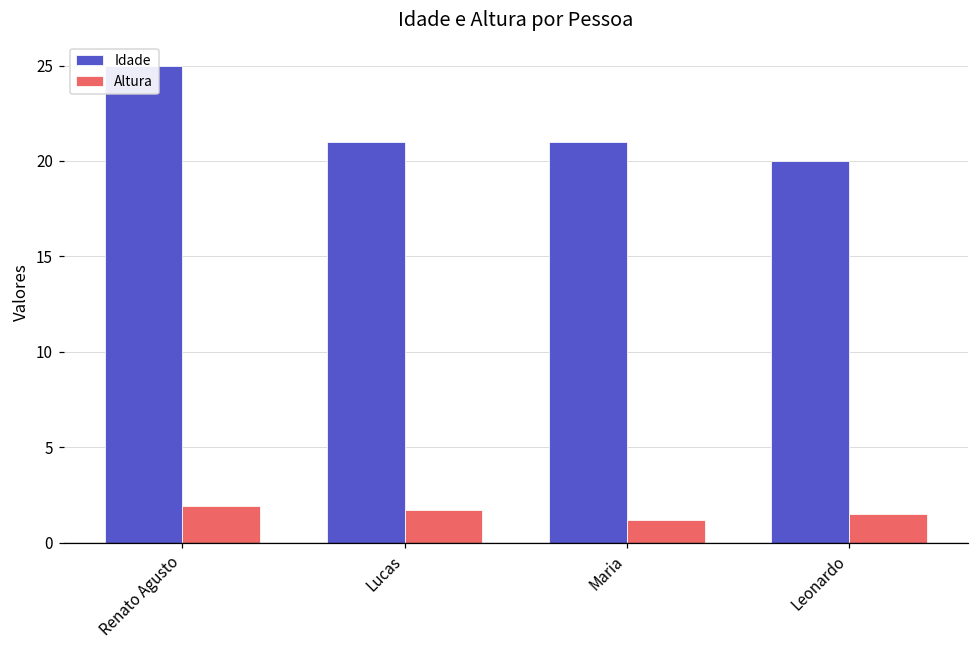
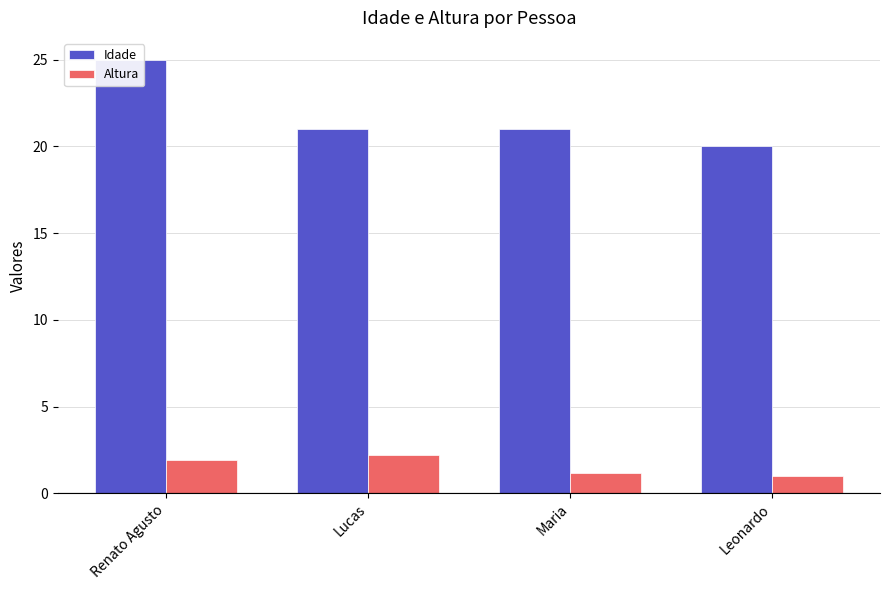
Altura, Lucas: 1.7 -> 2.2
Altura, Leonardo: 1.5 -> 1.0
